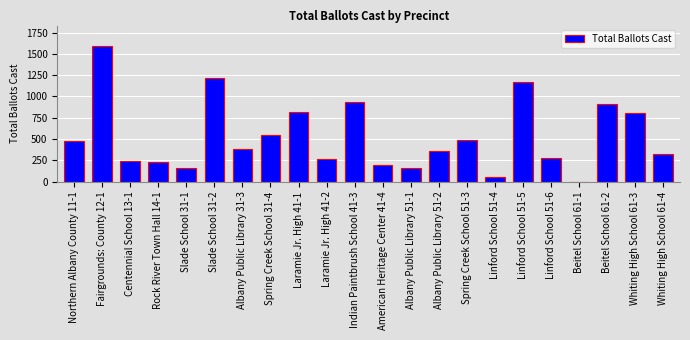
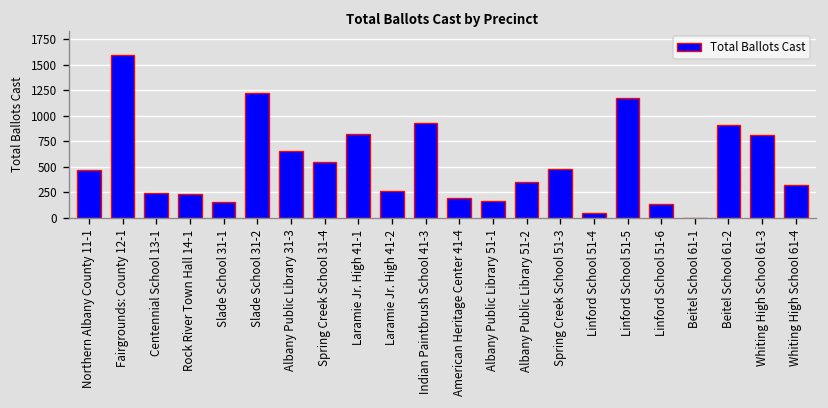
Albany Public Library 31-3: 400 -> 700
Linford School 51-6: 300 -> 100
